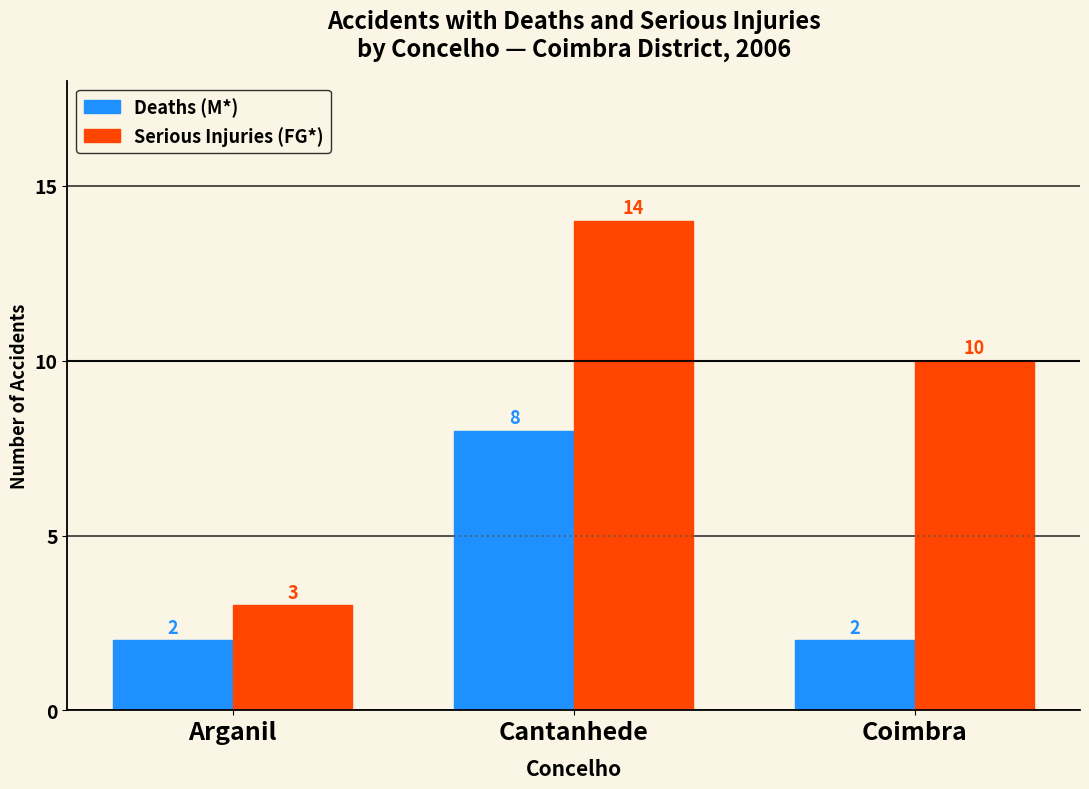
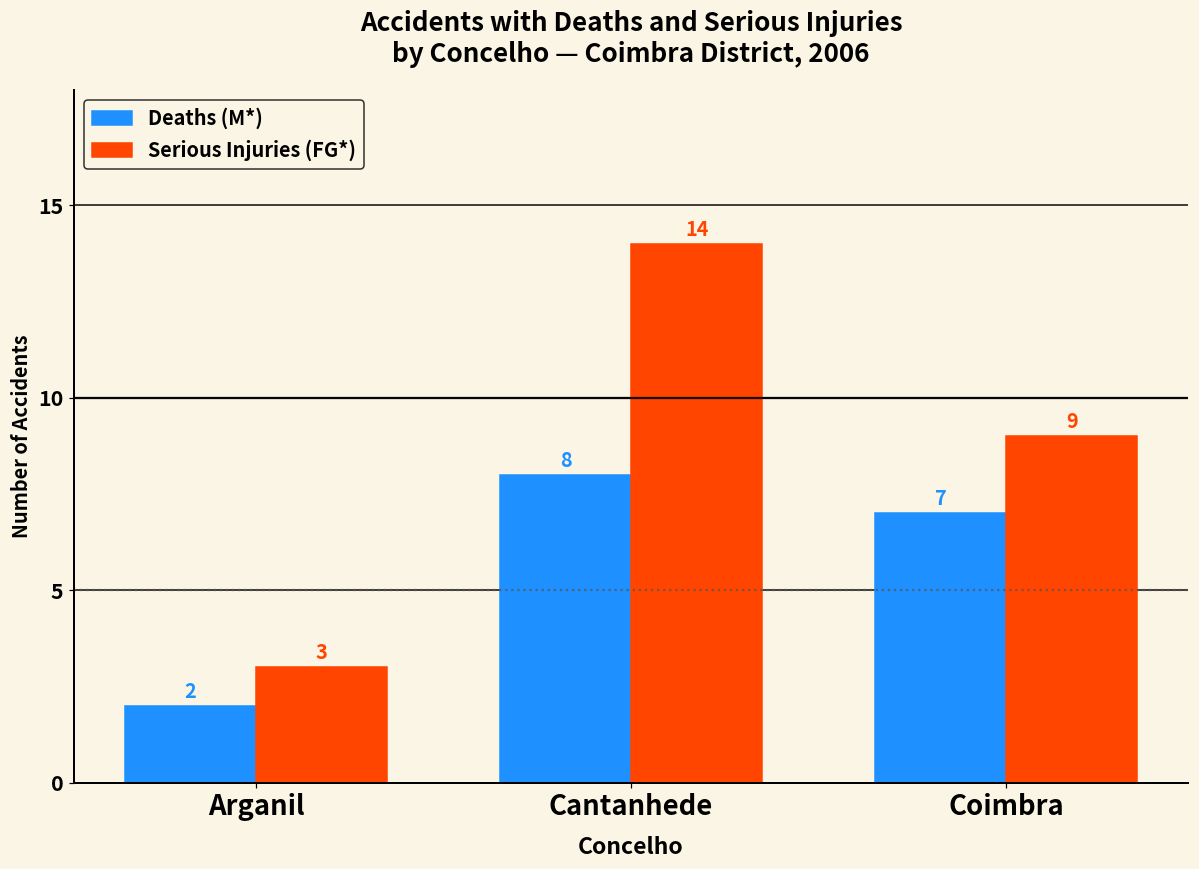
Deaths (M*), Coimbra: 2 -> 7
Serious Injuries (FG*), Coimbra: 10 -> 9
